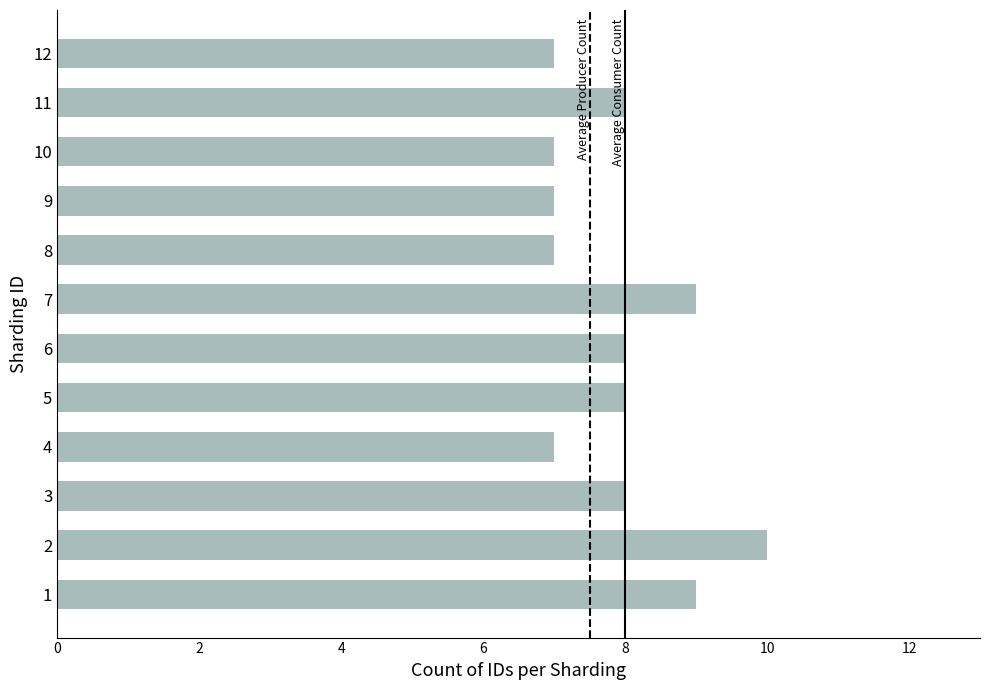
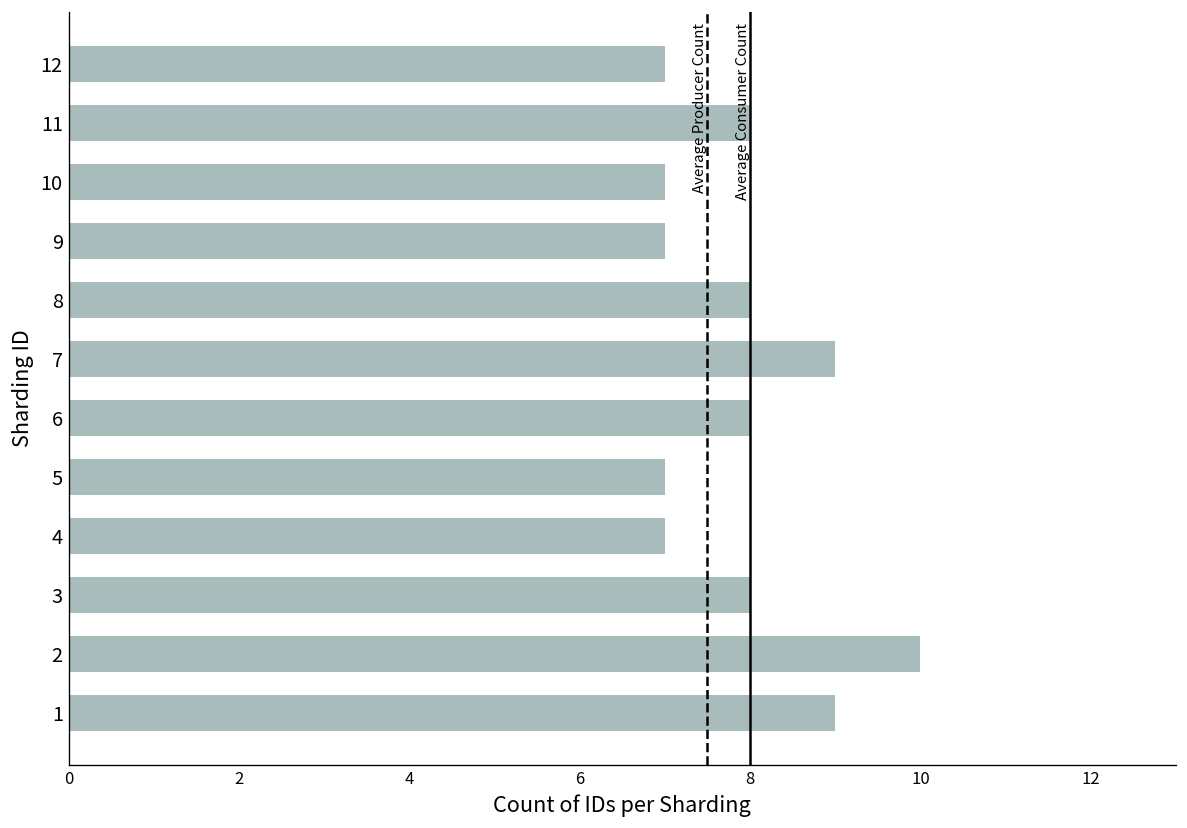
8: 7 -> 8
5: 8 -> 7
